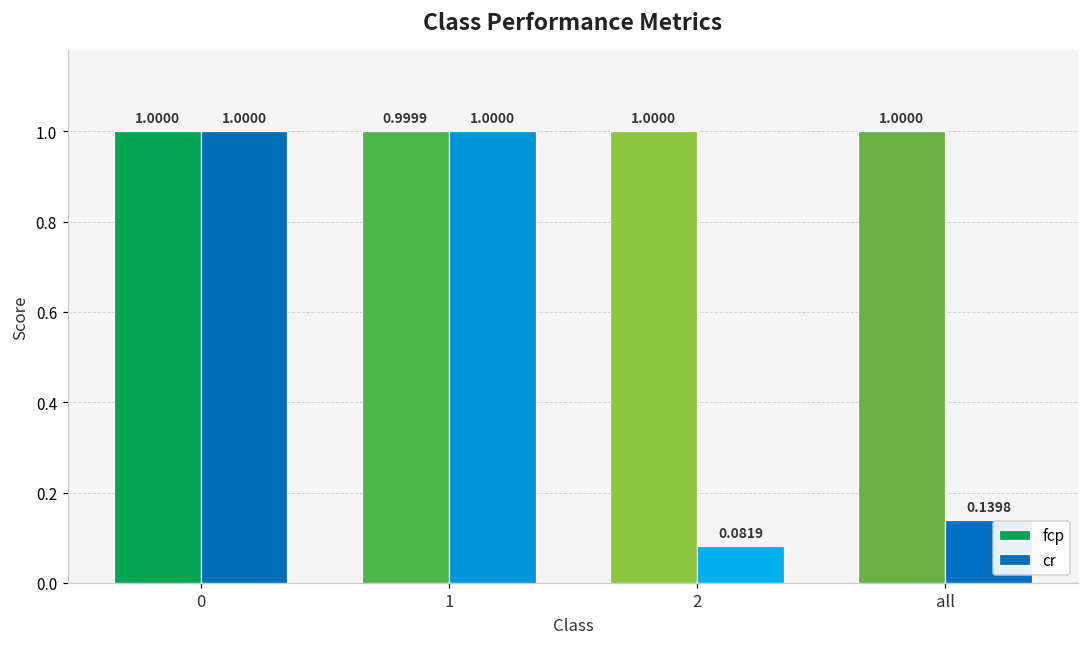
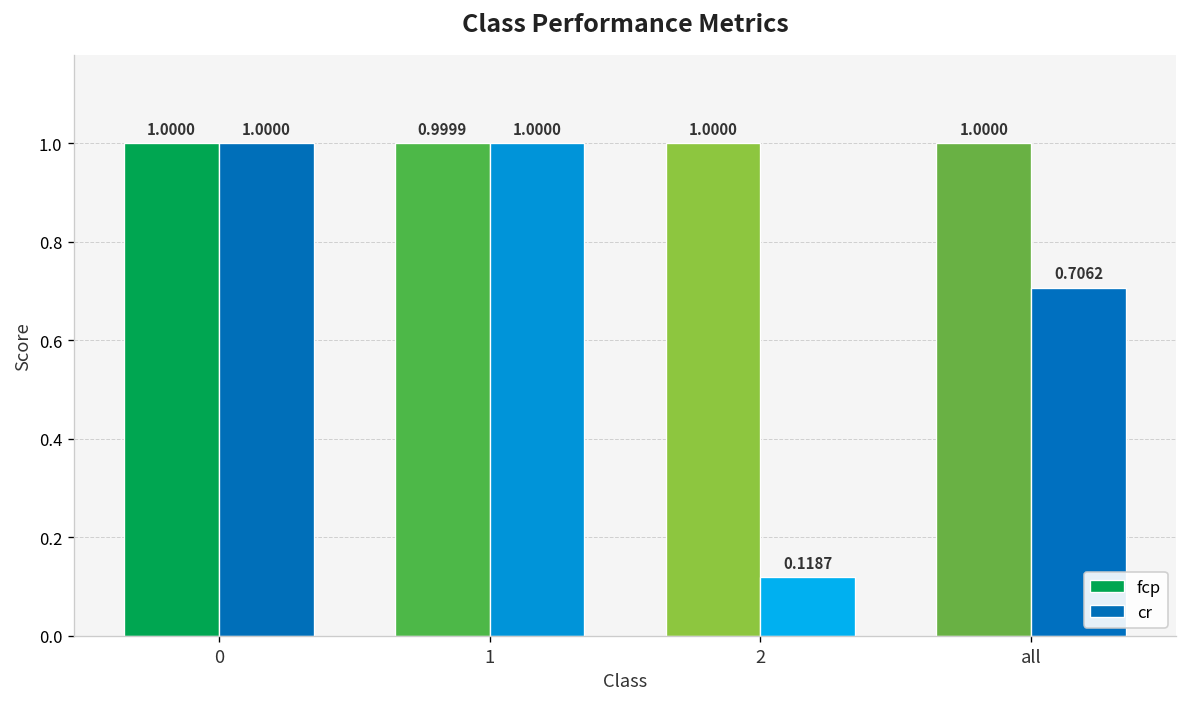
cr, 2: 0.0819 -> 0.1187
cr, all: 0.1398 -> 0.7062
